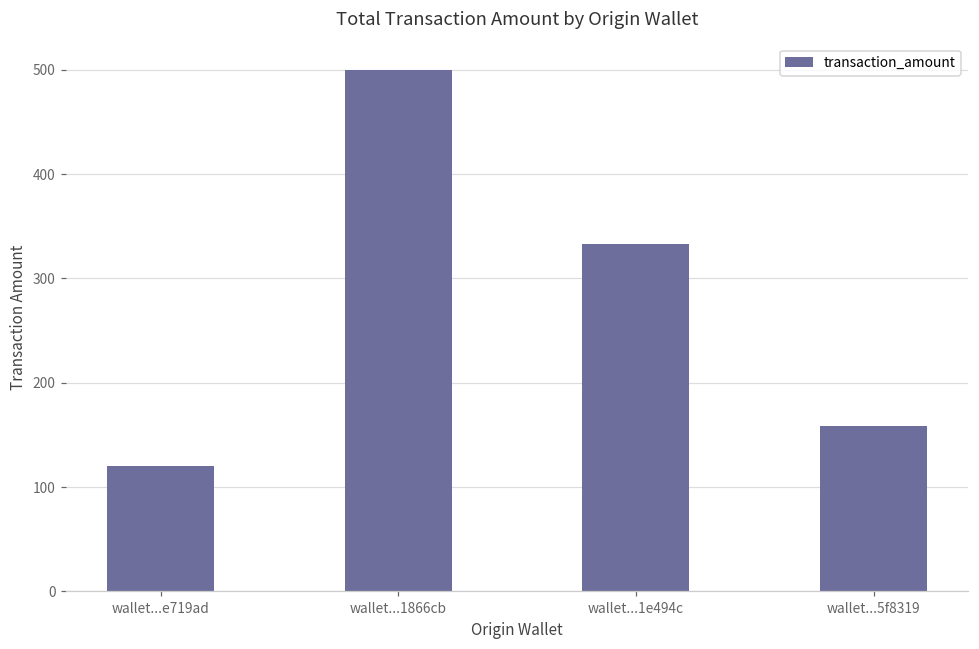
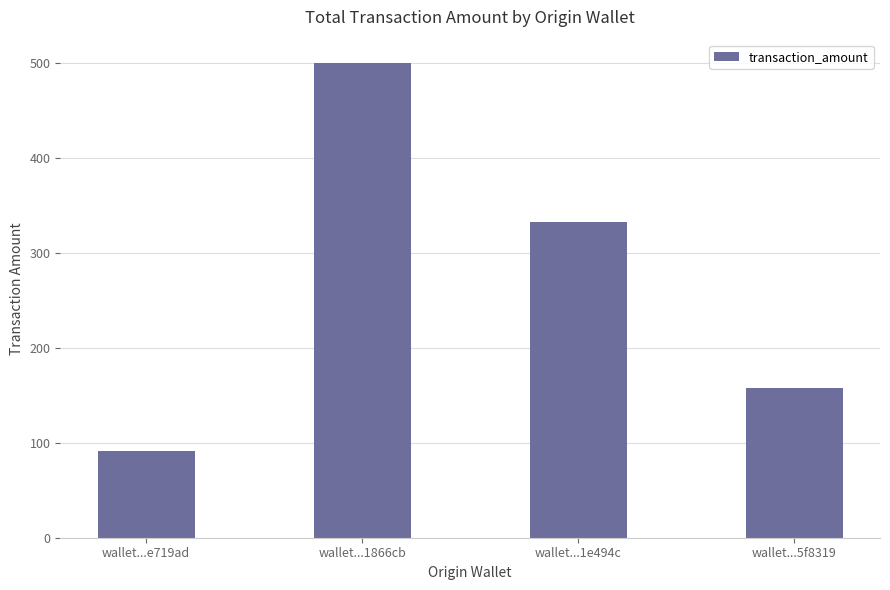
wallet...e719ad: 120 -> 90
